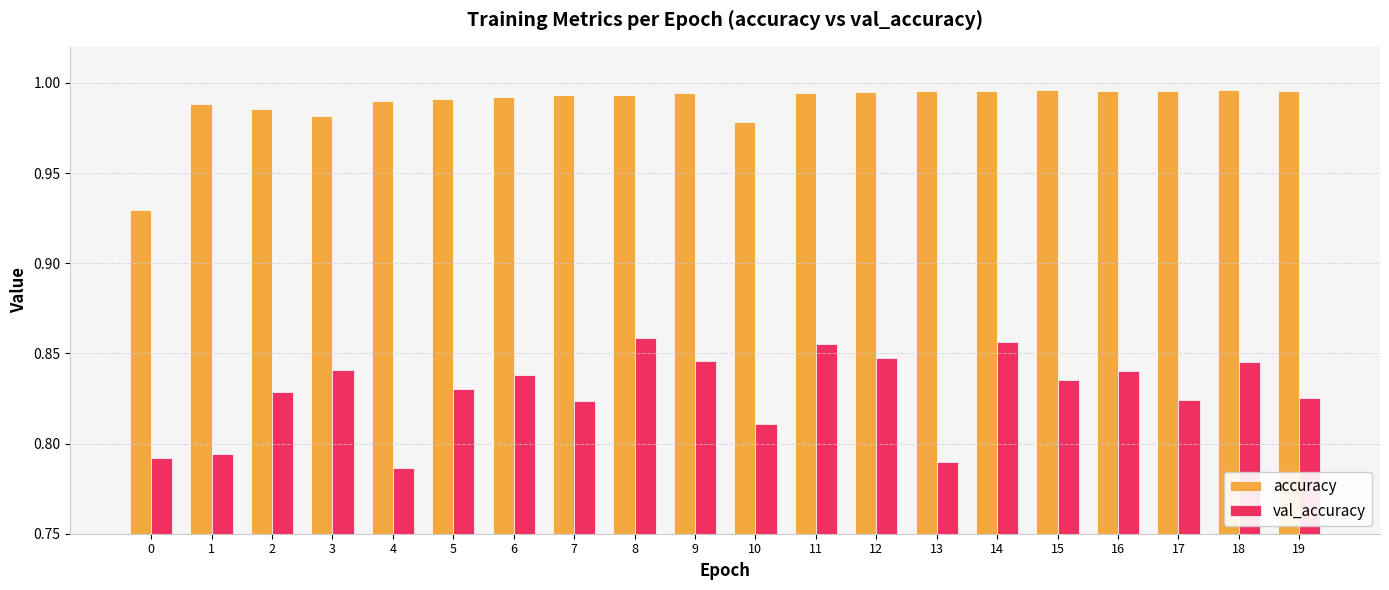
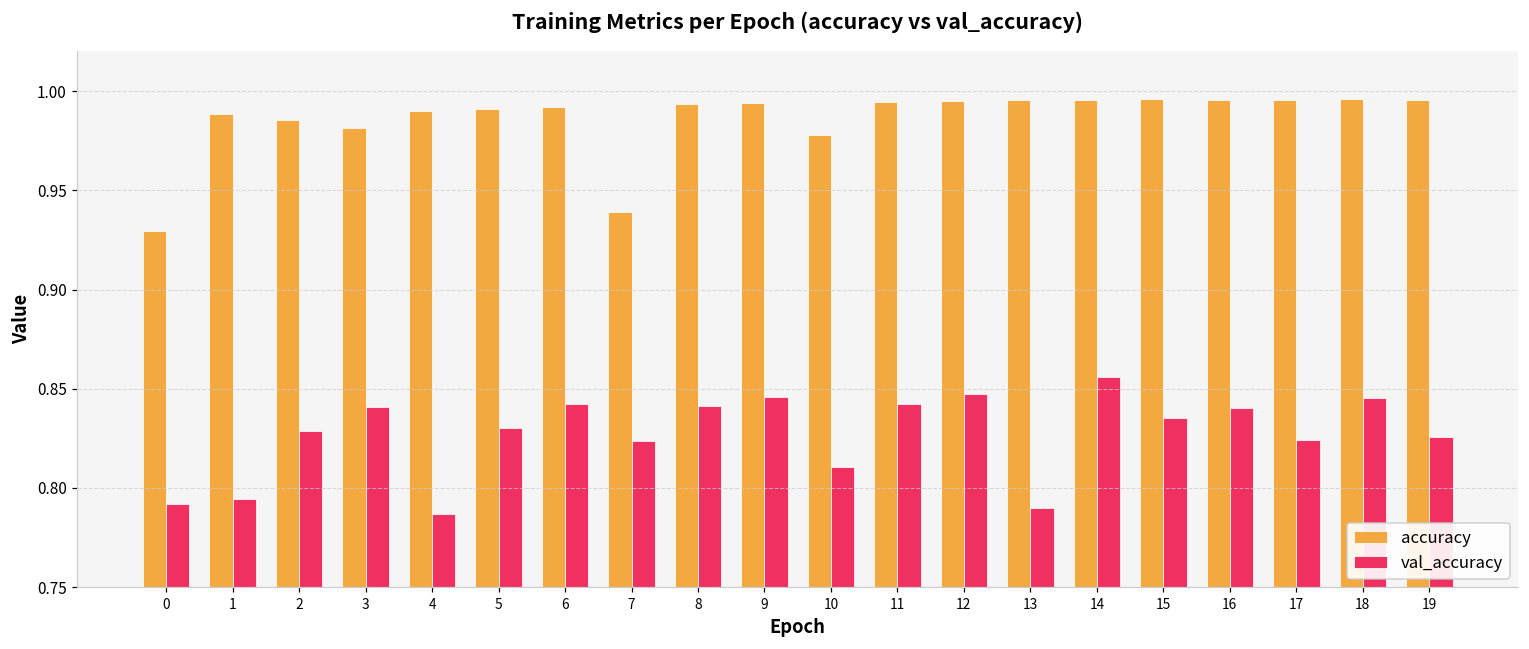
val_accuracy, 6: 0.838 -> 0.843
accuracy, 7: 0.993 -> 0.939
val_accuracy, 8: 0.858 -> 0.841
val_accuracy, 11: 0.855 -> 0.842
